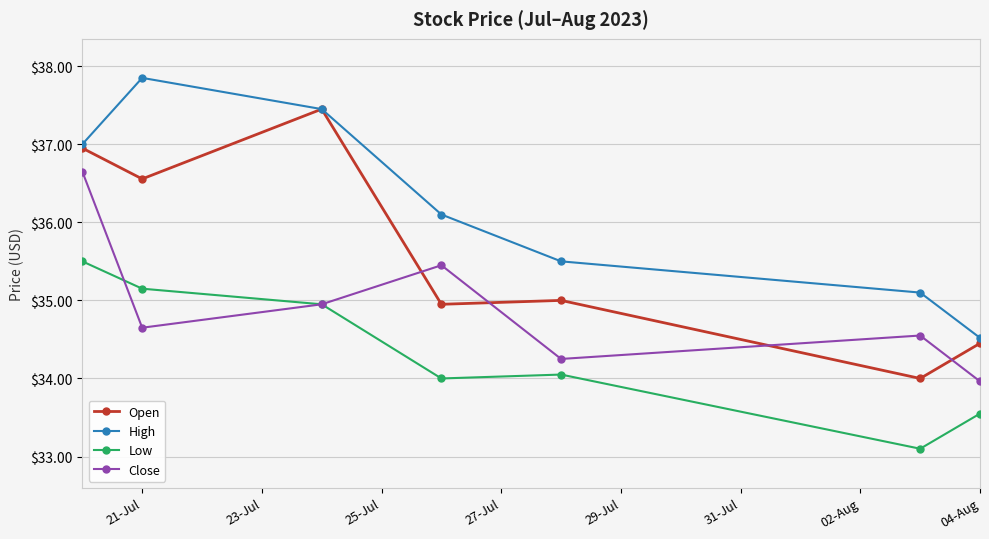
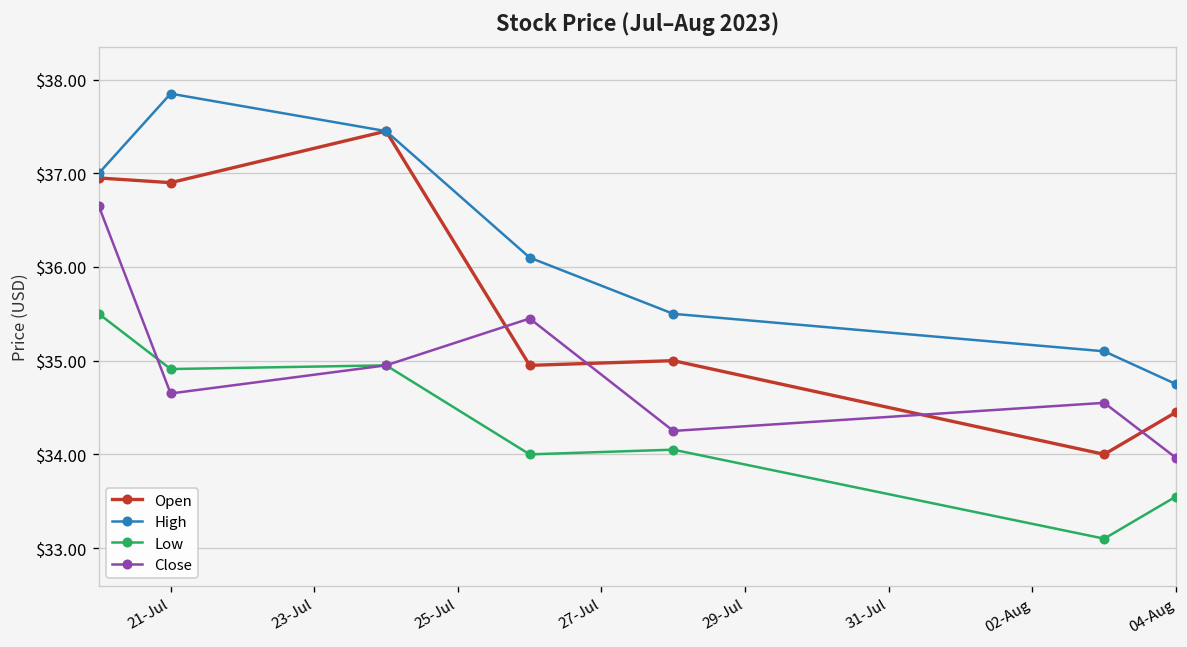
Open, 21-Jul: $36.6 -> $36.9
Low, 21-Jul: $35.2 -> $34.9
High, 04-Aug: $34.5 -> $34.8
